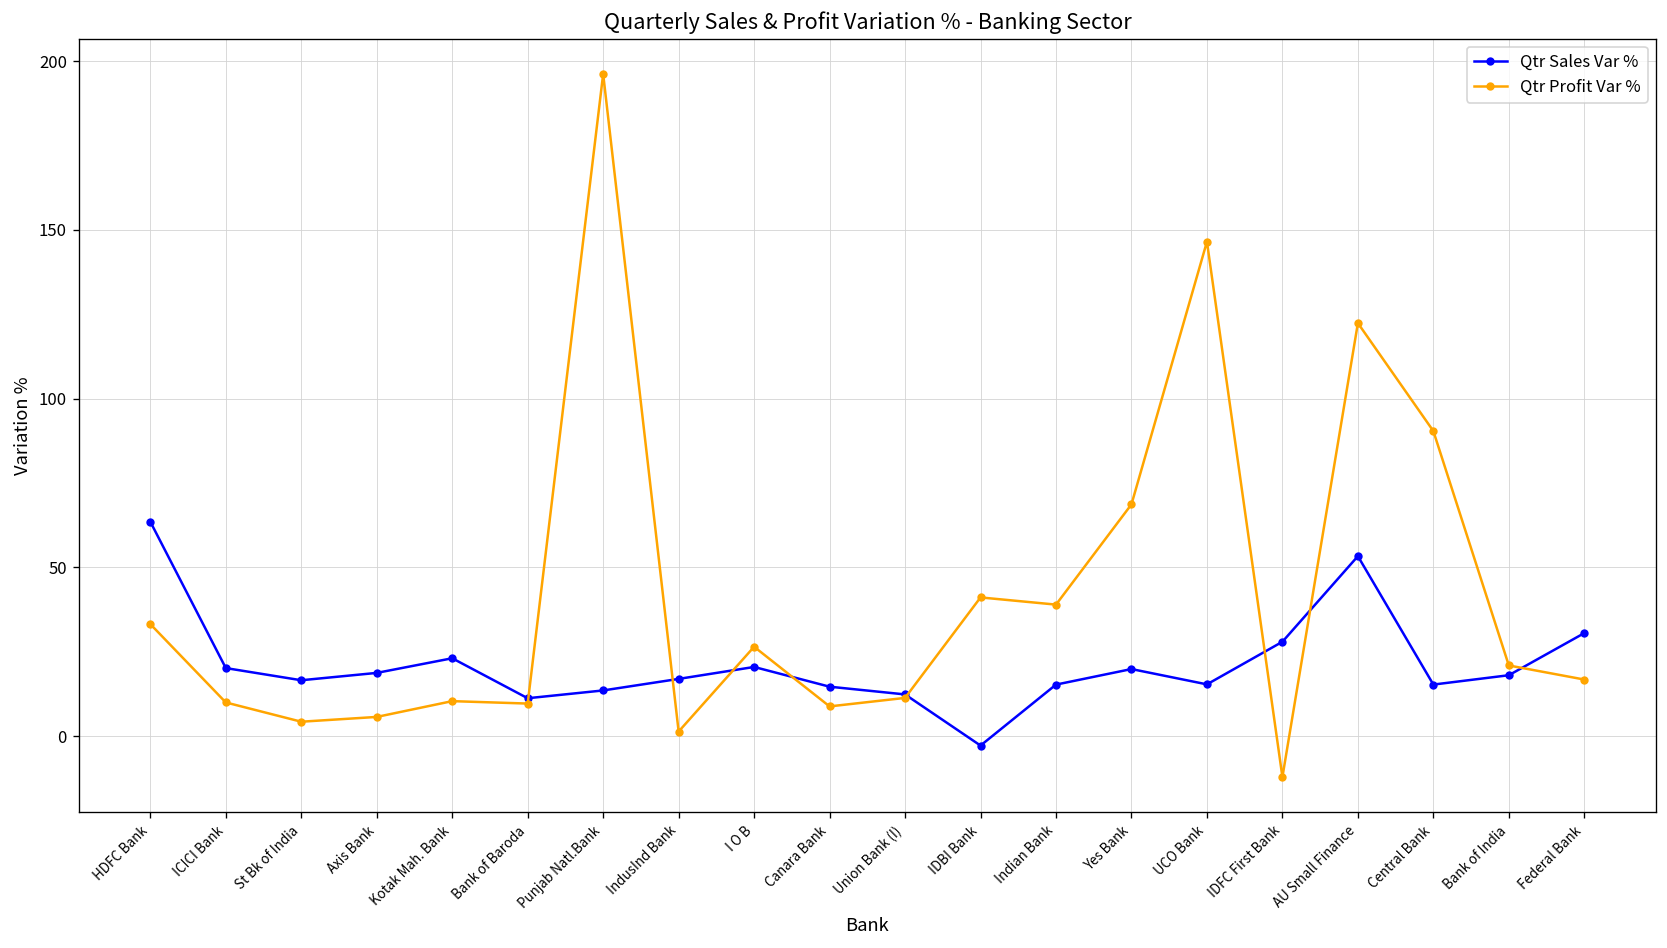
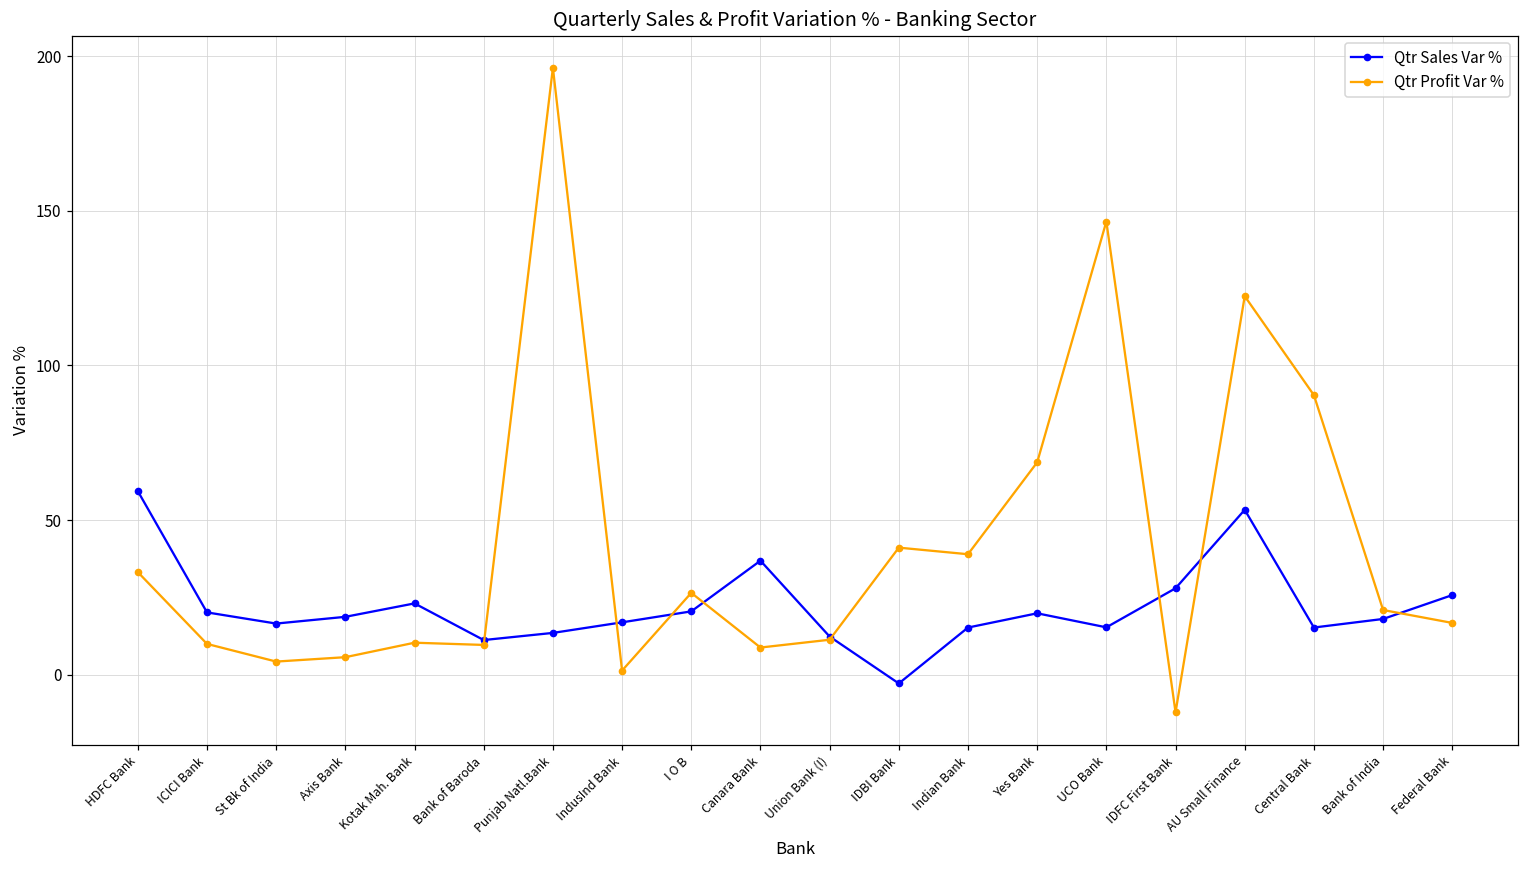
Qtr Sales Var %, HDFC Bank: 64 -> 59
Qtr Sales Var %, Canara Bank: 15 -> 37
Qtr Sales Var %, Federal Bank: 31 -> 26
